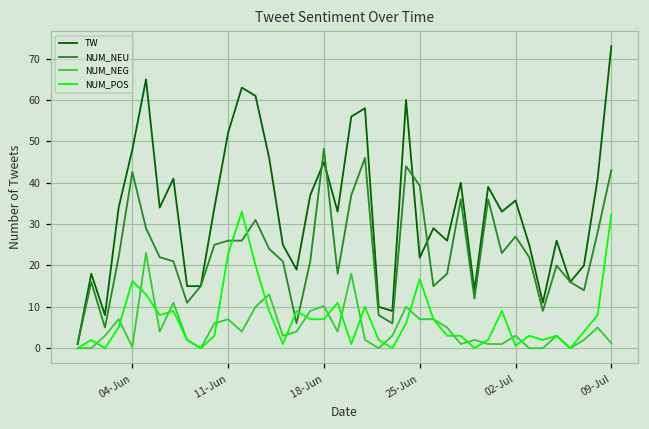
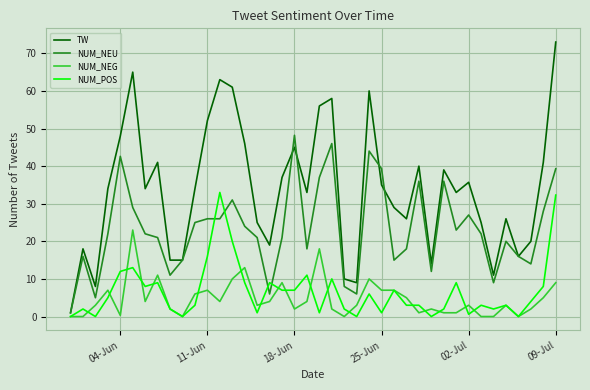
NUM_POS, 04-Jun: 16 -> 12
NUM_POS, 11-Jun: 23 -> 16
NUM_NEG, 18-Jun: 10 -> 2
TW, 25-Jun: 22 -> 35
NUM_POS, 25-Jun: 17 -> 1
NUM_NEU, 09-Jul: 43 -> 39
NUM_NEG, 09-Jul: 1 -> 9
